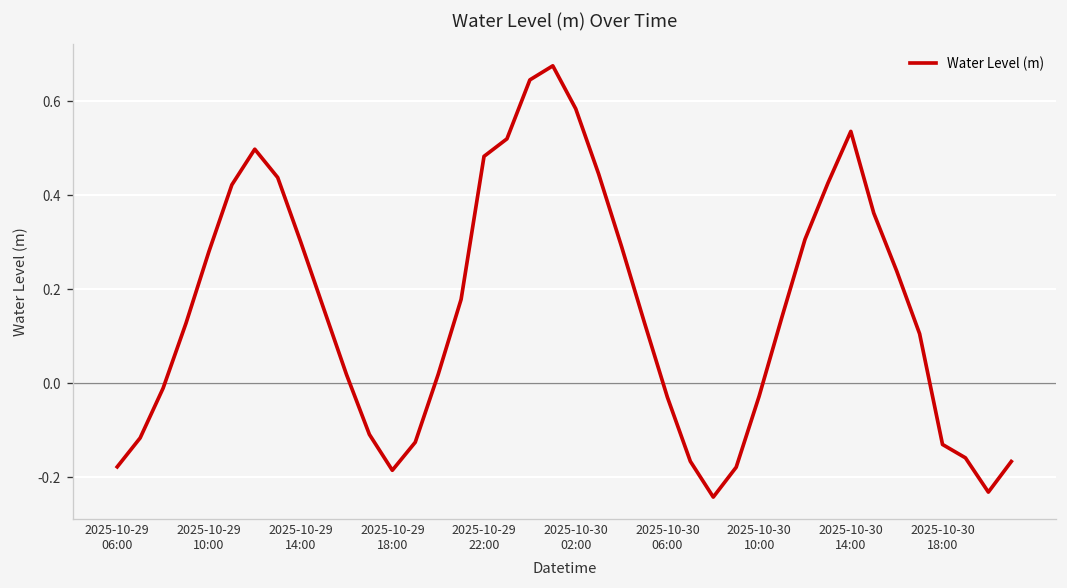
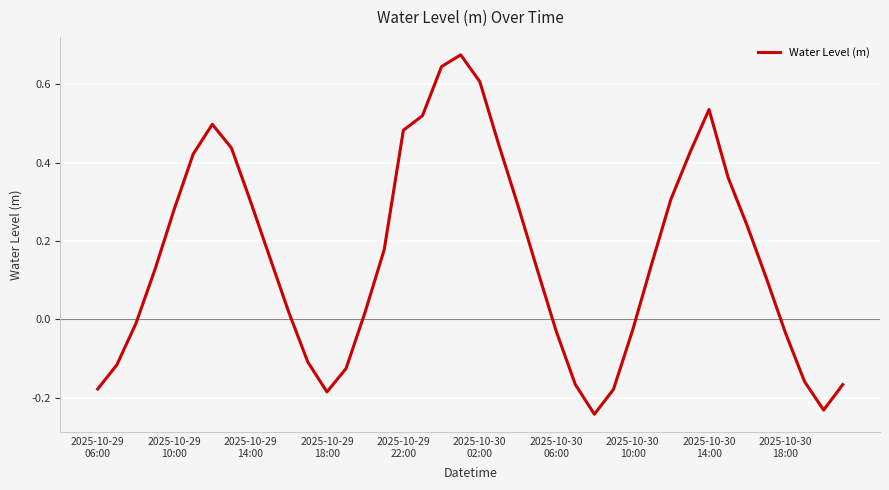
2025-10-30 02:00: 0.58 -> 0.61
2025-10-30 18:00: -0.13 -> -0.03
